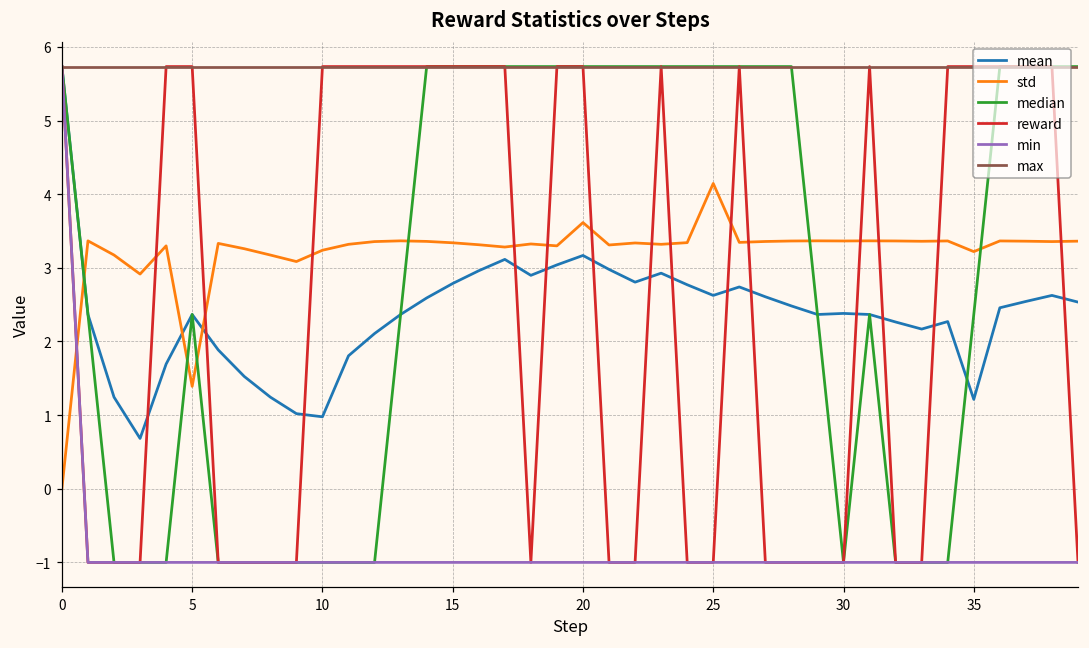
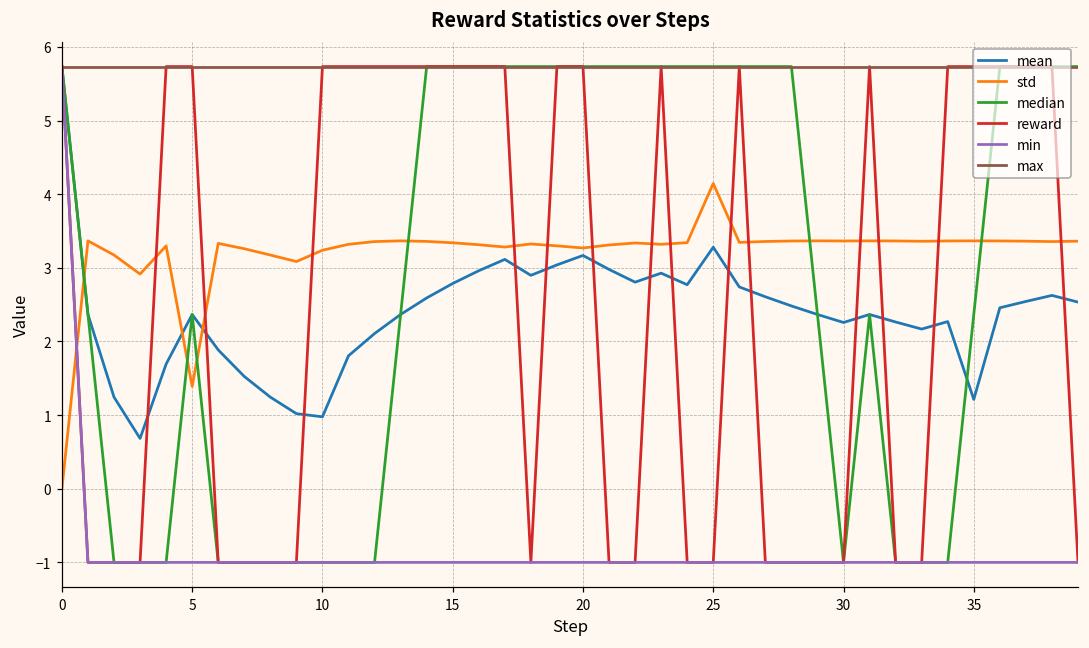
std, 20: 3.6 -> 3.3
mean, 25: 2.6 -> 3.3
mean, 30: 2.4 -> 2.3
std, 35: 3.2 -> 3.4
